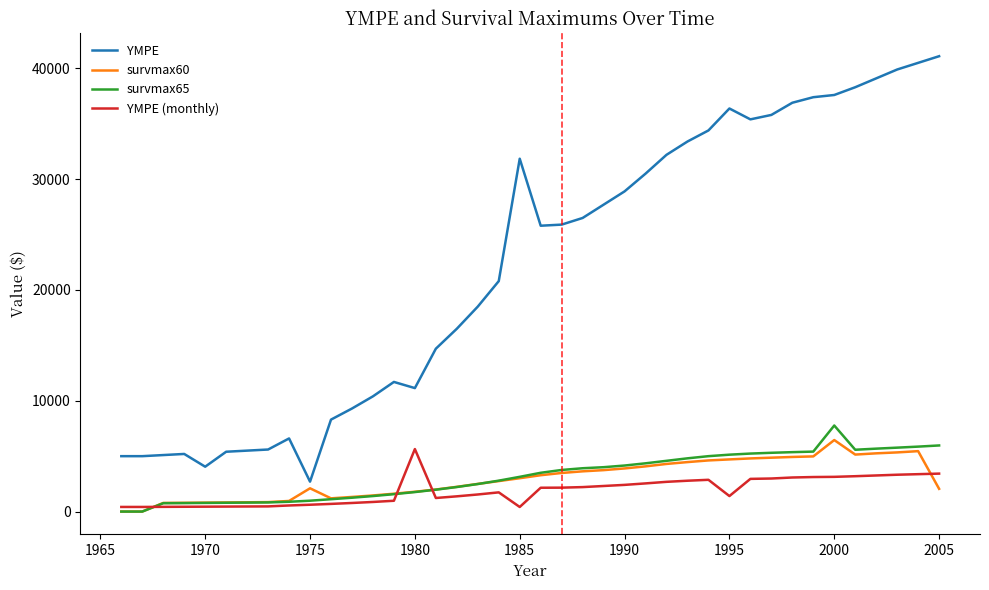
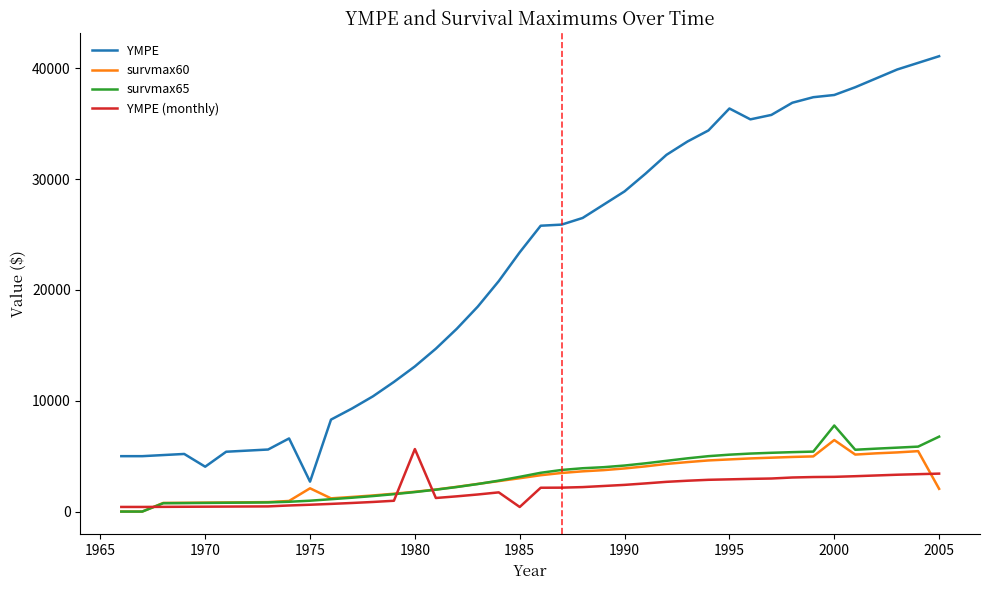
YMPE, 1980: 11100 -> 13100
YMPE, 1985: 31800 -> 23400
YMPE (monthly), 1995: 1400 -> 2900
survmax65, 2005: 6000 -> 6800
